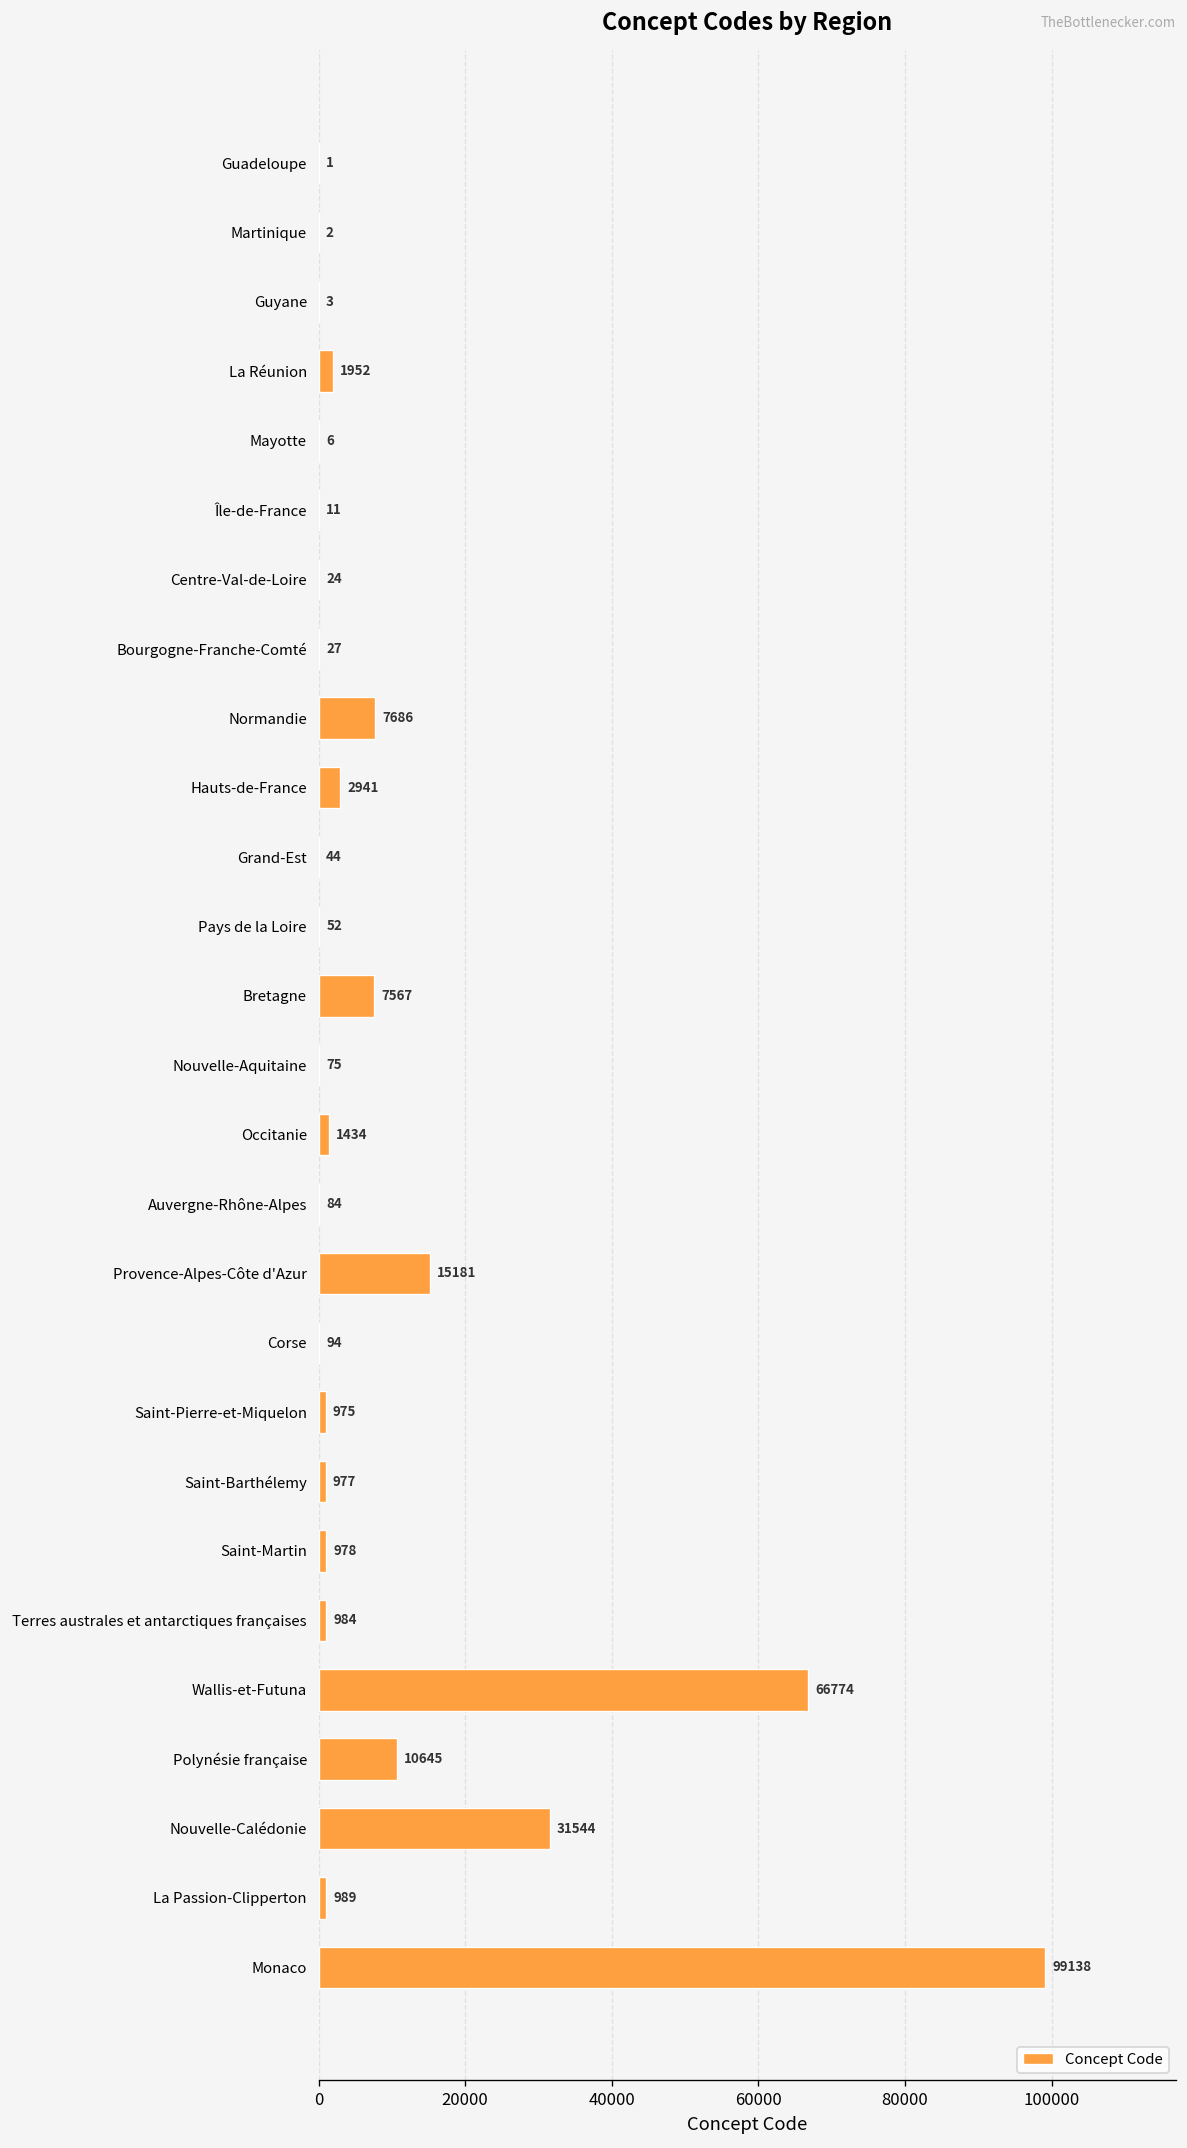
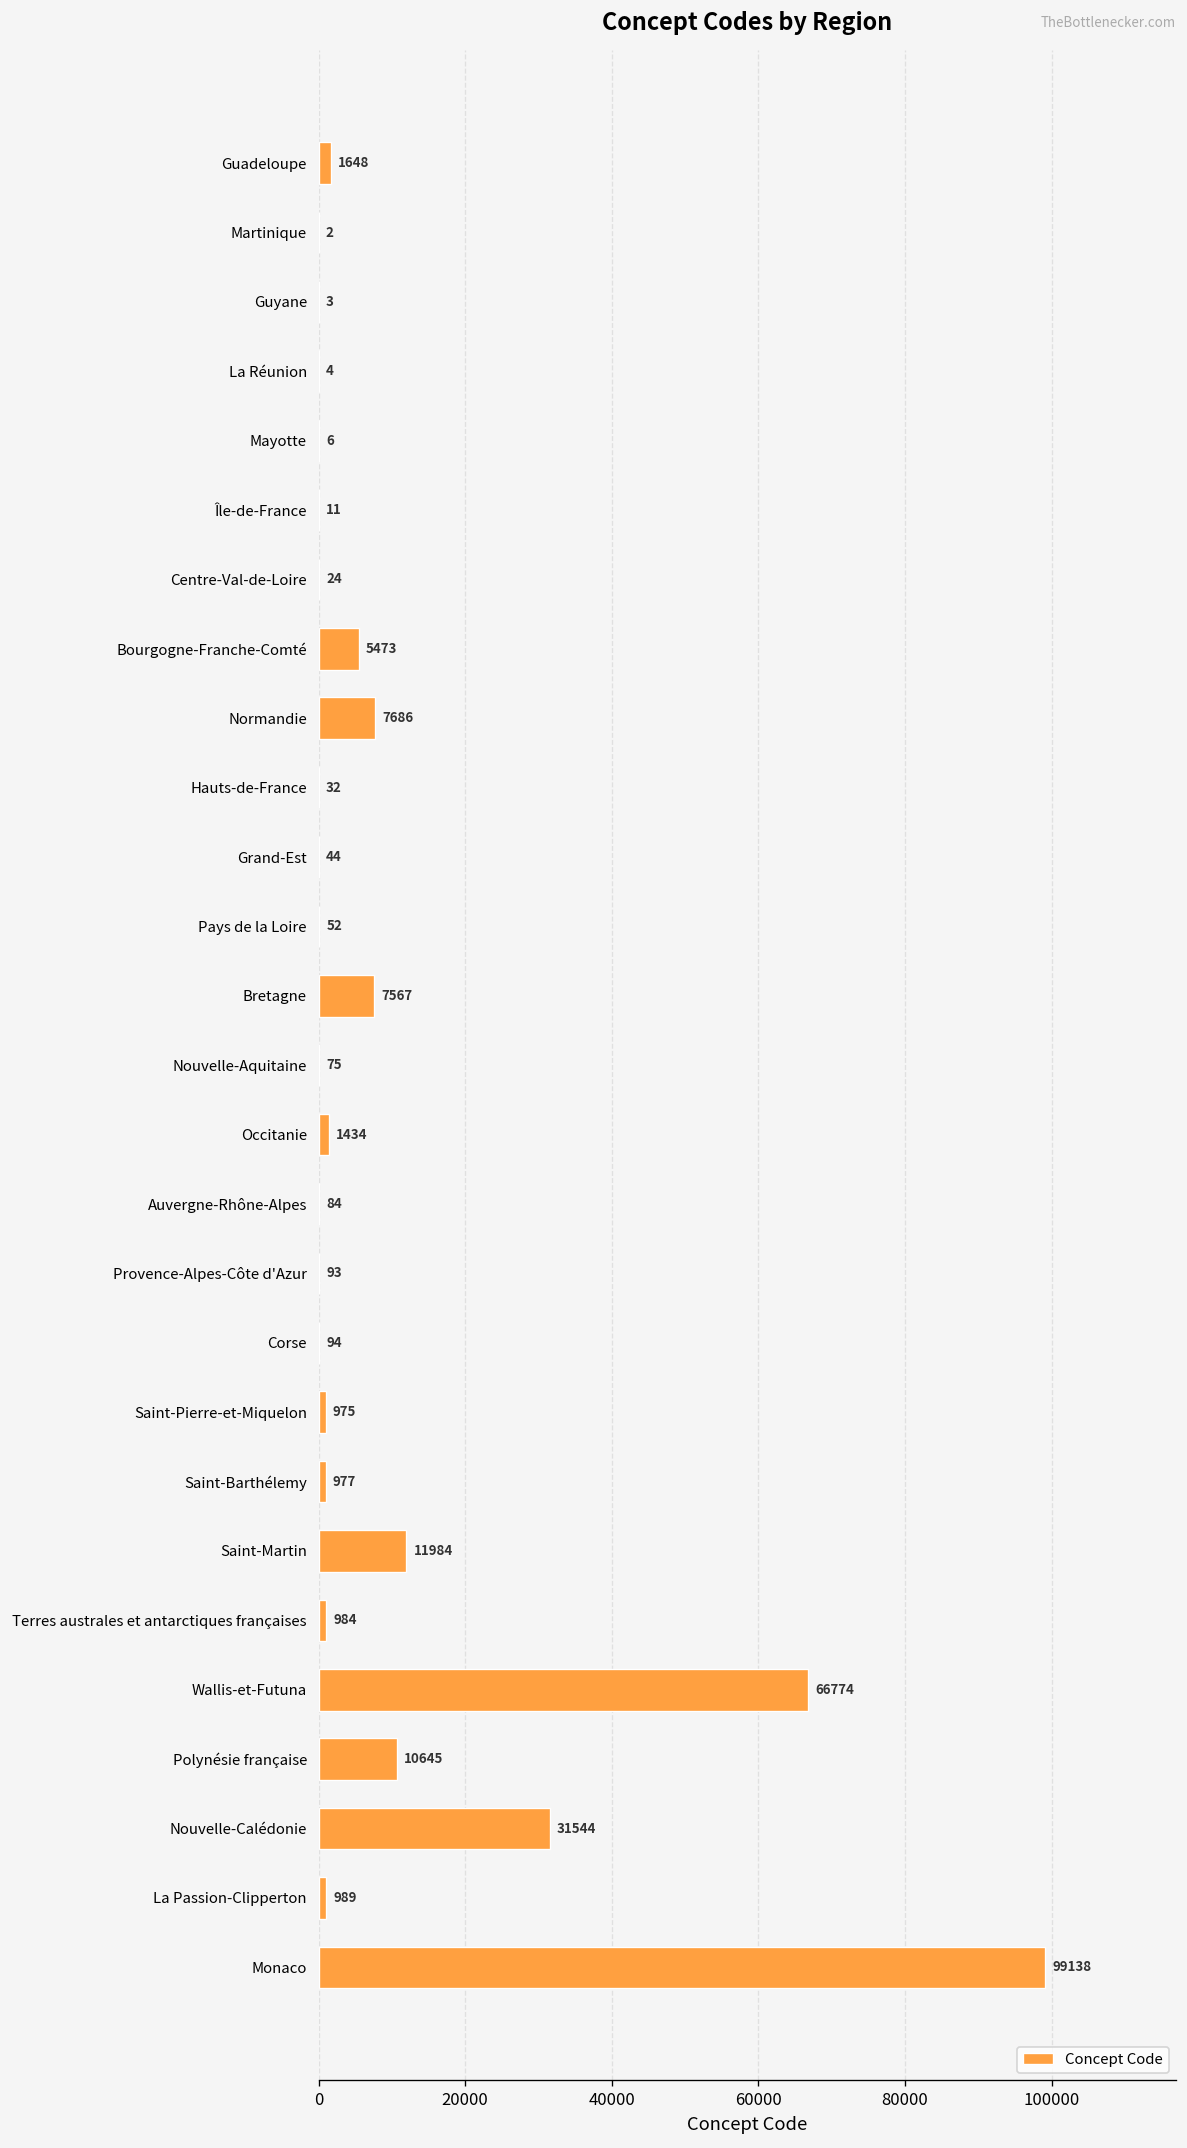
Guadeloupe: 1 -> 1648
La Réunion: 1952 -> 4
Bourgogne-Franche-Comté: 27 -> 5473
Hauts-de-France: 2941 -> 32
Provence-Alpes-Côte d'Azur: 15181 -> 93
Saint-Martin: 978 -> 11984
